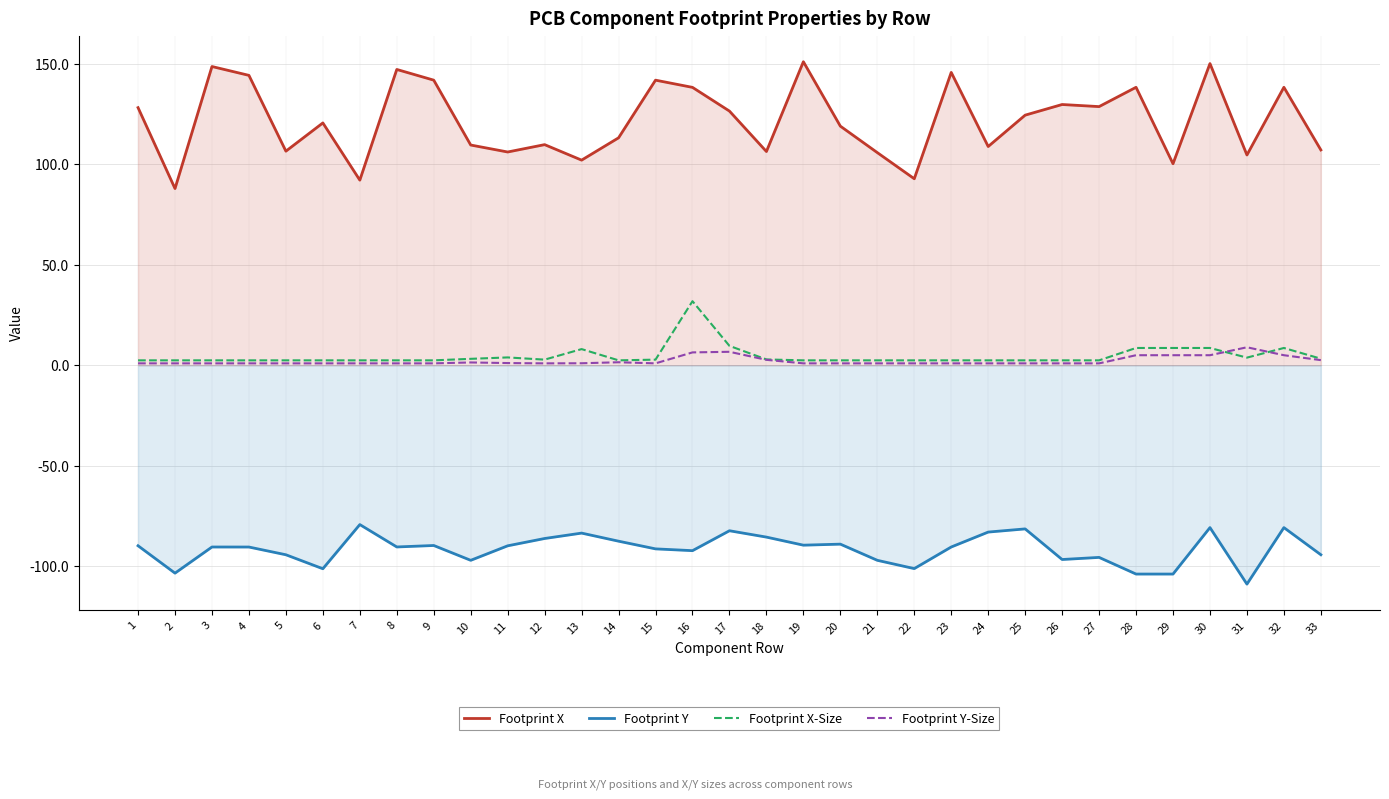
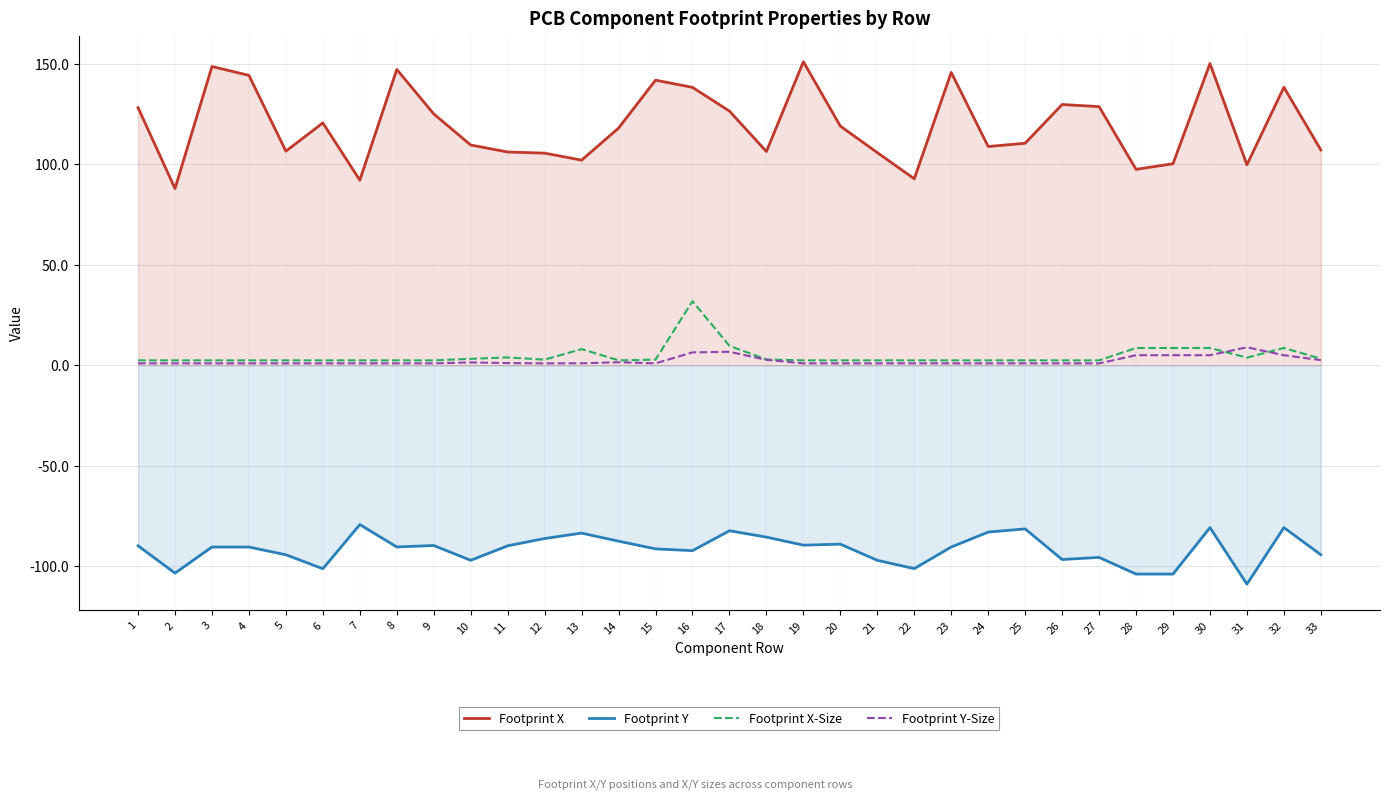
Footprint X, 9: 142 -> 125
Footprint X, 12: 110 -> 105
Footprint X, 14: 113 -> 118
Footprint X, 25: 124 -> 110
Footprint X, 28: 138 -> 97
Footprint X, 31: 105 -> 100
